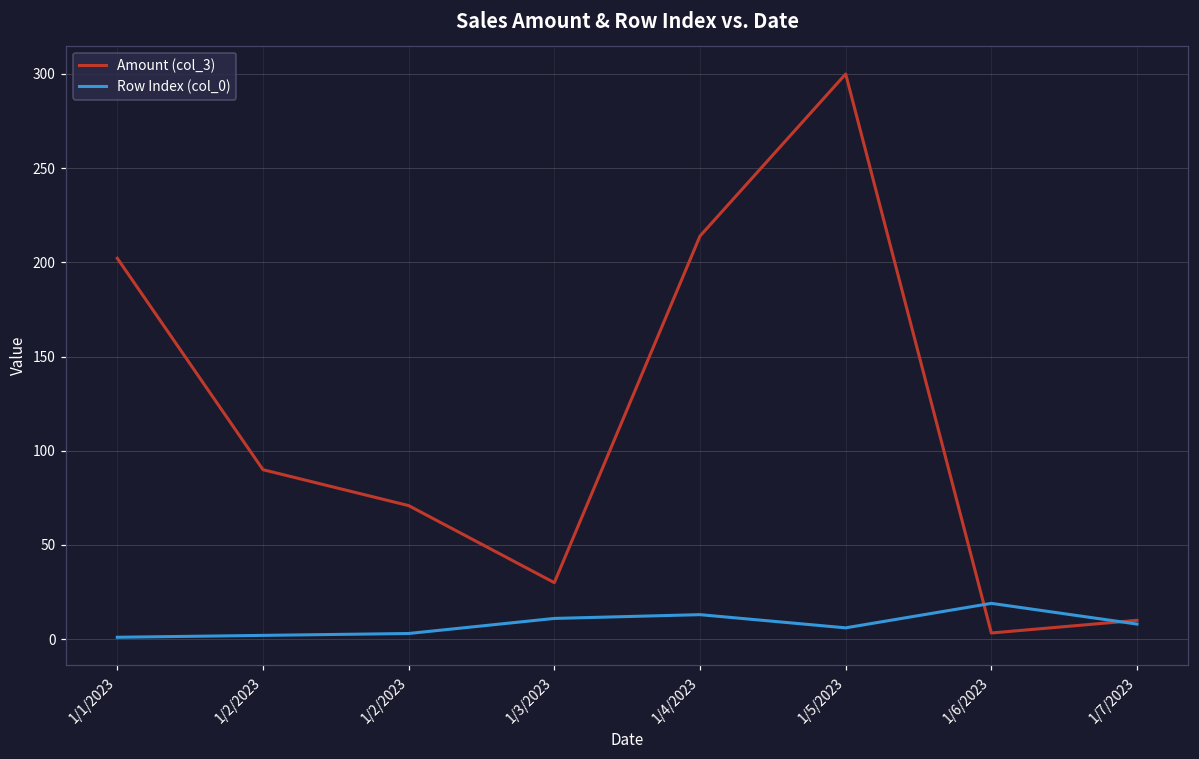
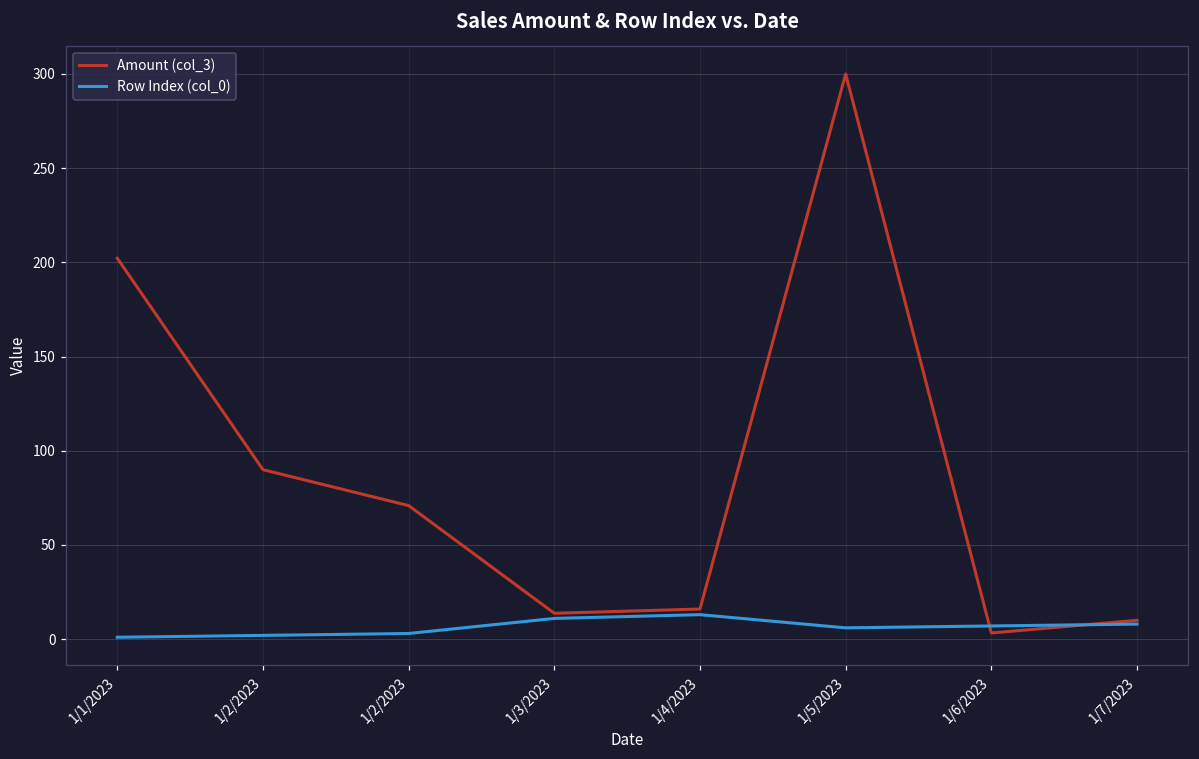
Amount (col_3), 1/3/2023: 30 -> 14
Amount (col_3), 1/4/2023: 214 -> 16
Row Index (col_0), 1/6/2023: 19 -> 7
